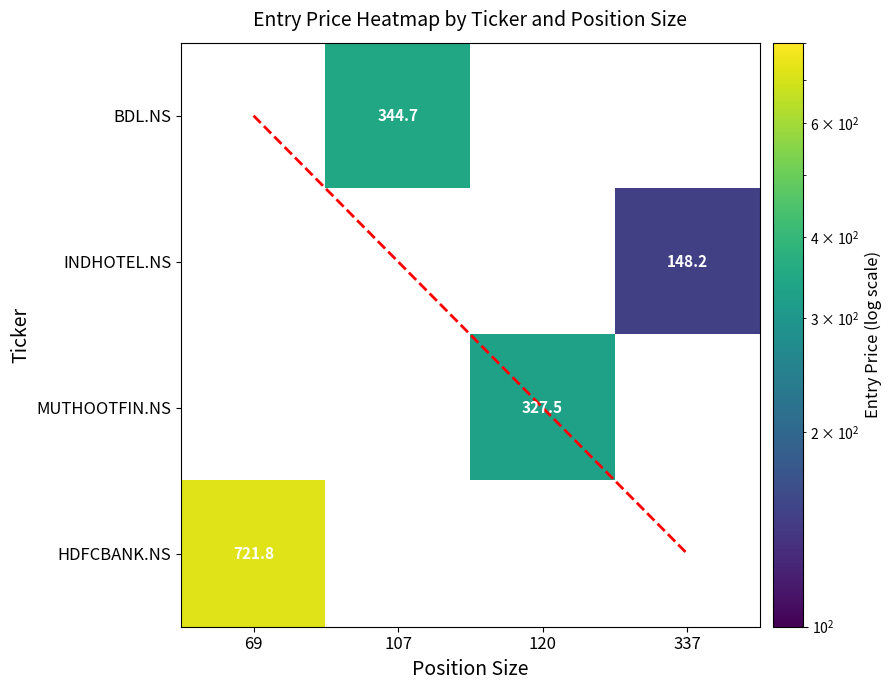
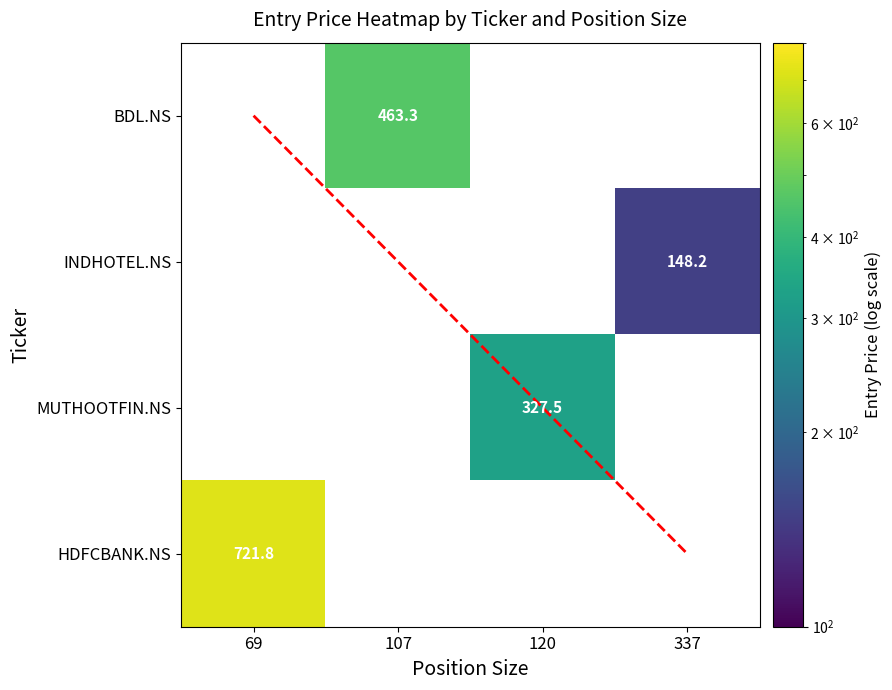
BDL.NS, 107: 344.7 -> 463.3
